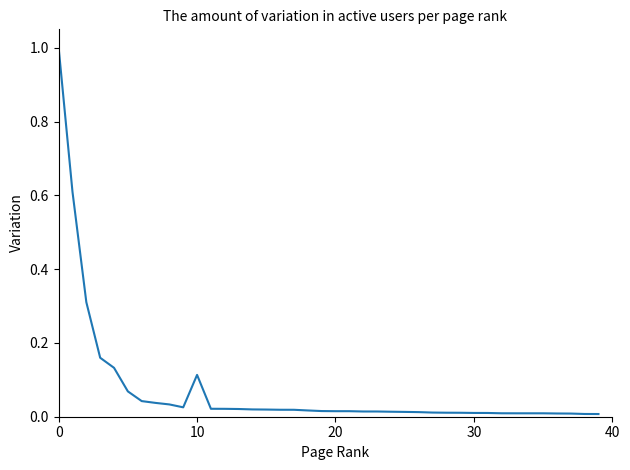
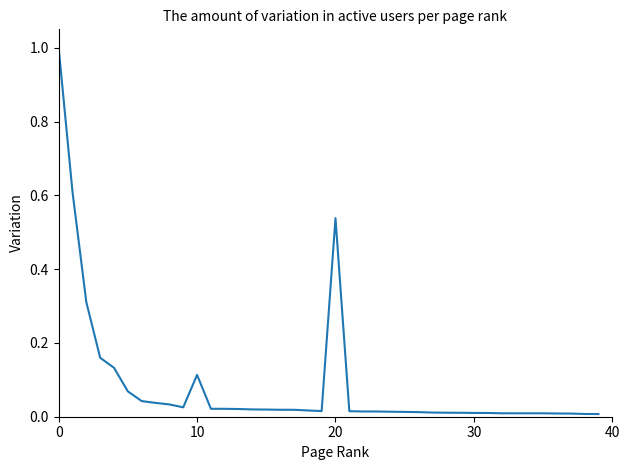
20: 0.02 -> 0.54
